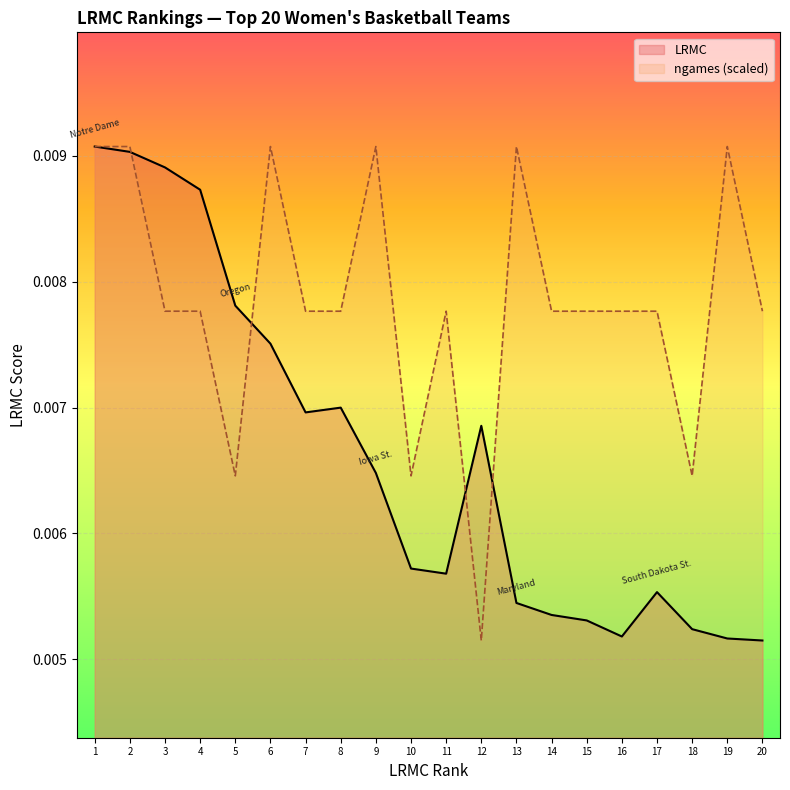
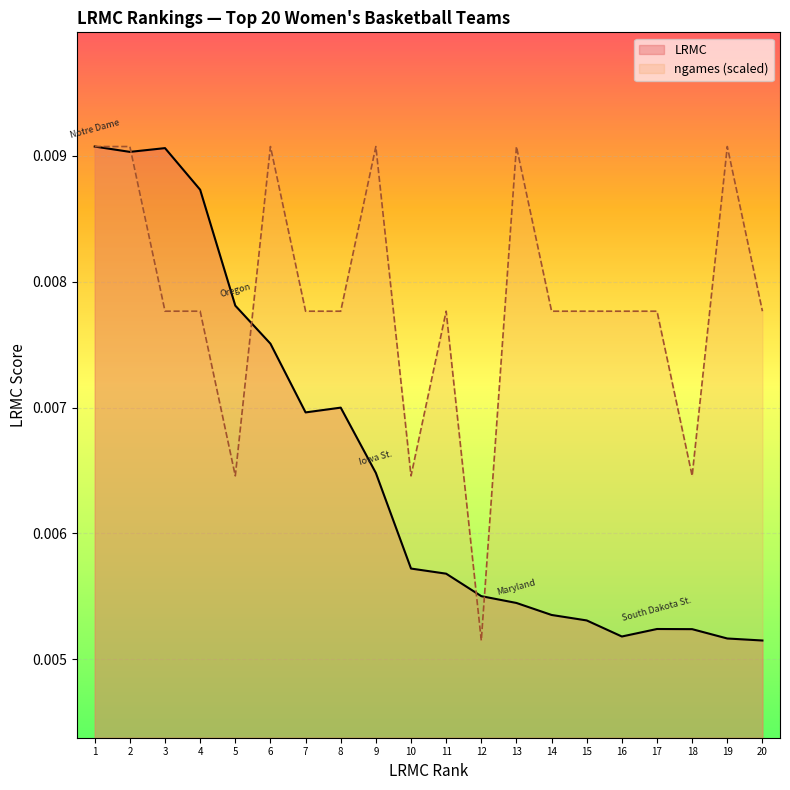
LRMC, 3: 0.00891 -> 0.00906
LRMC, 12: 0.00686 -> 0.00550
LRMC, 17: 0.00553 -> 0.00524
